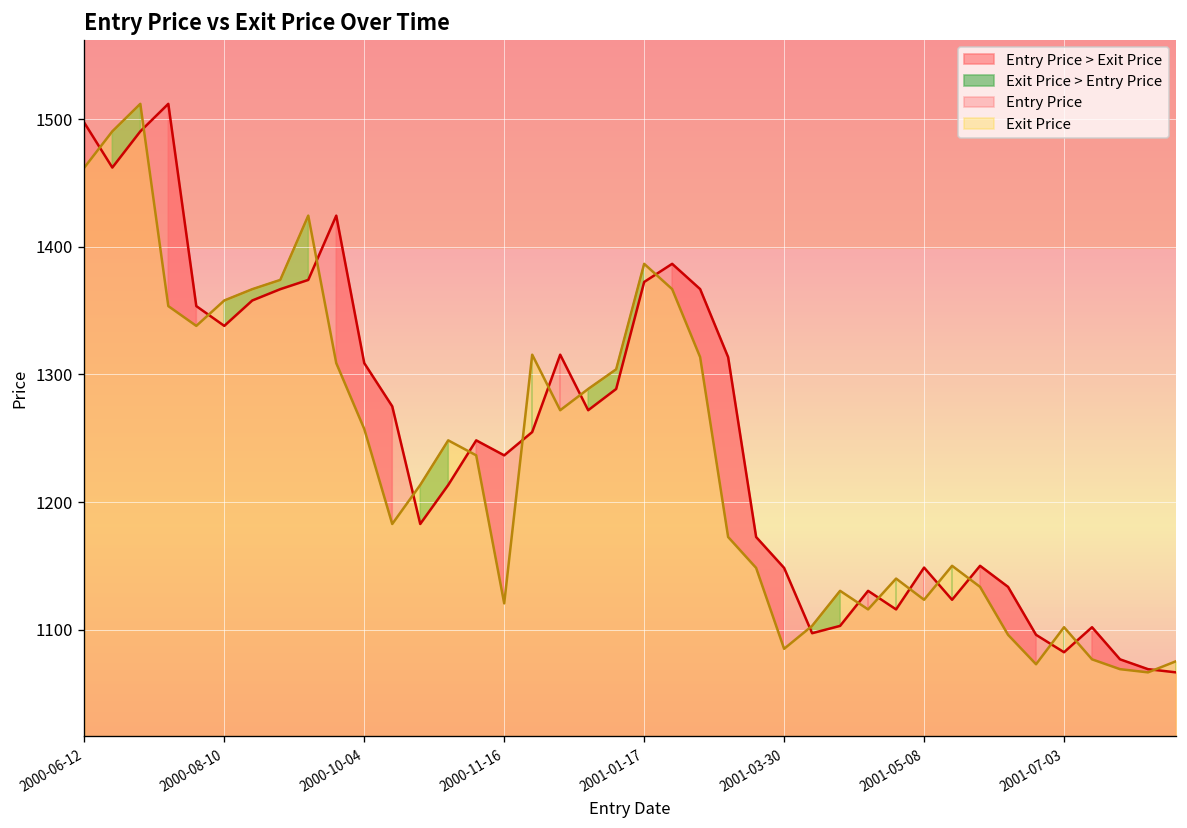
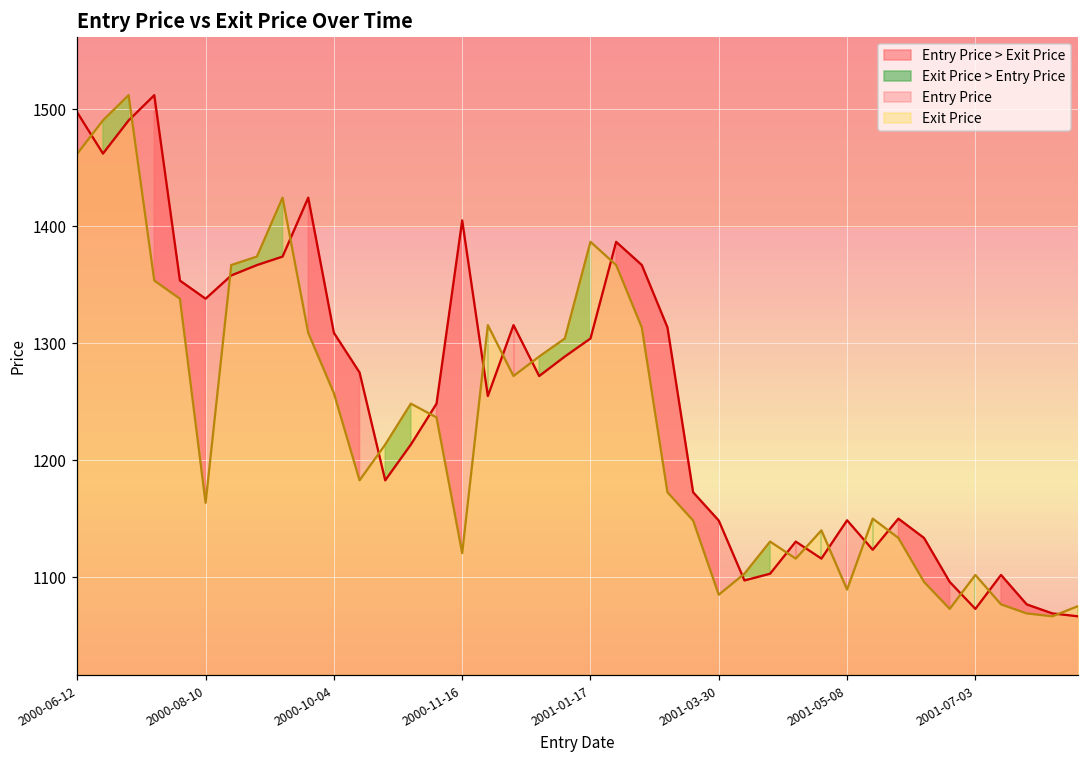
Exit Price, 2000-08-10: 1358 -> 1164
Entry Price, 2000-11-16: 1237 -> 1405
Entry Price, 2001-01-17: 1372 -> 1304
Exit Price, 2001-05-08: 1124 -> 1090
Entry Price, 2001-07-03: 1082 -> 1073
